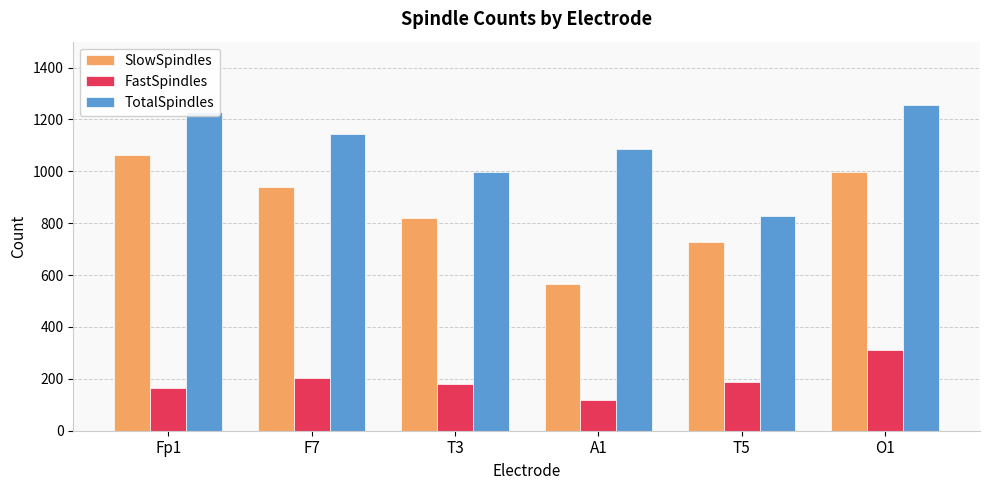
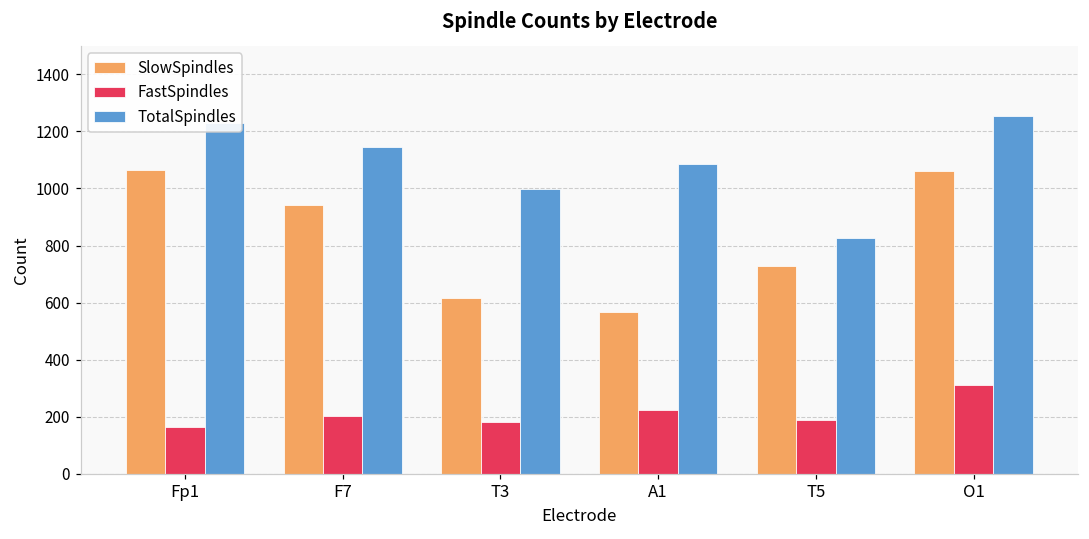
SlowSpindles, T3: 820 -> 620
FastSpindles, A1: 120 -> 220
SlowSpindles, O1: 1000 -> 1060
